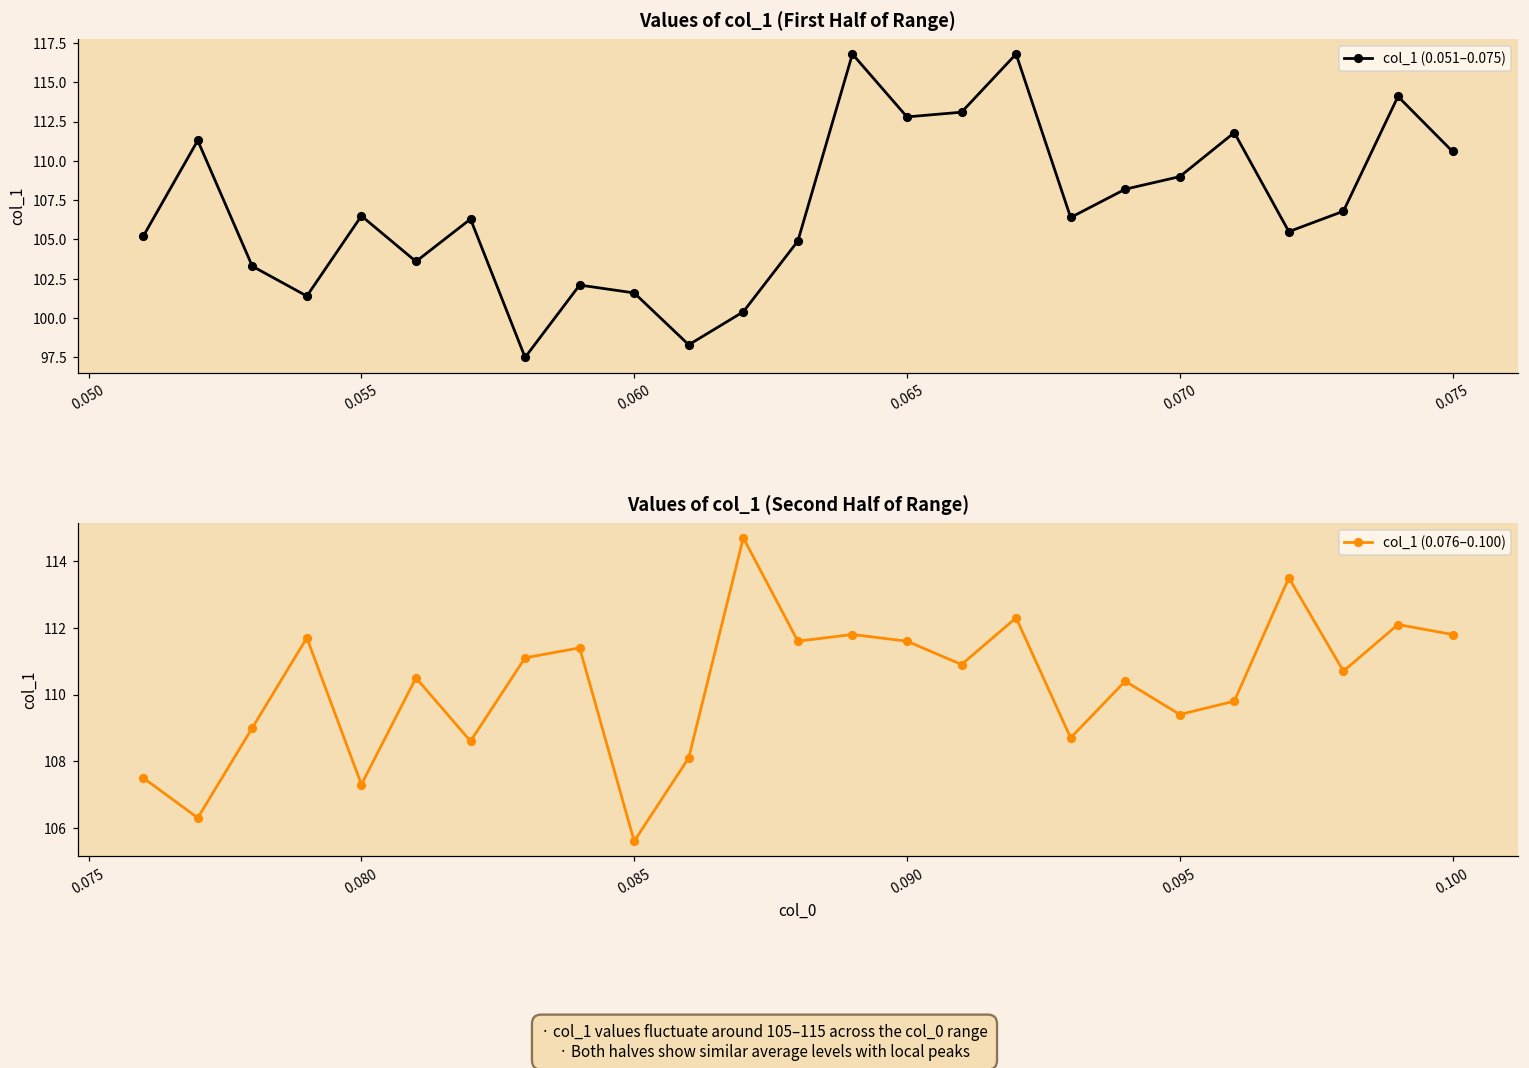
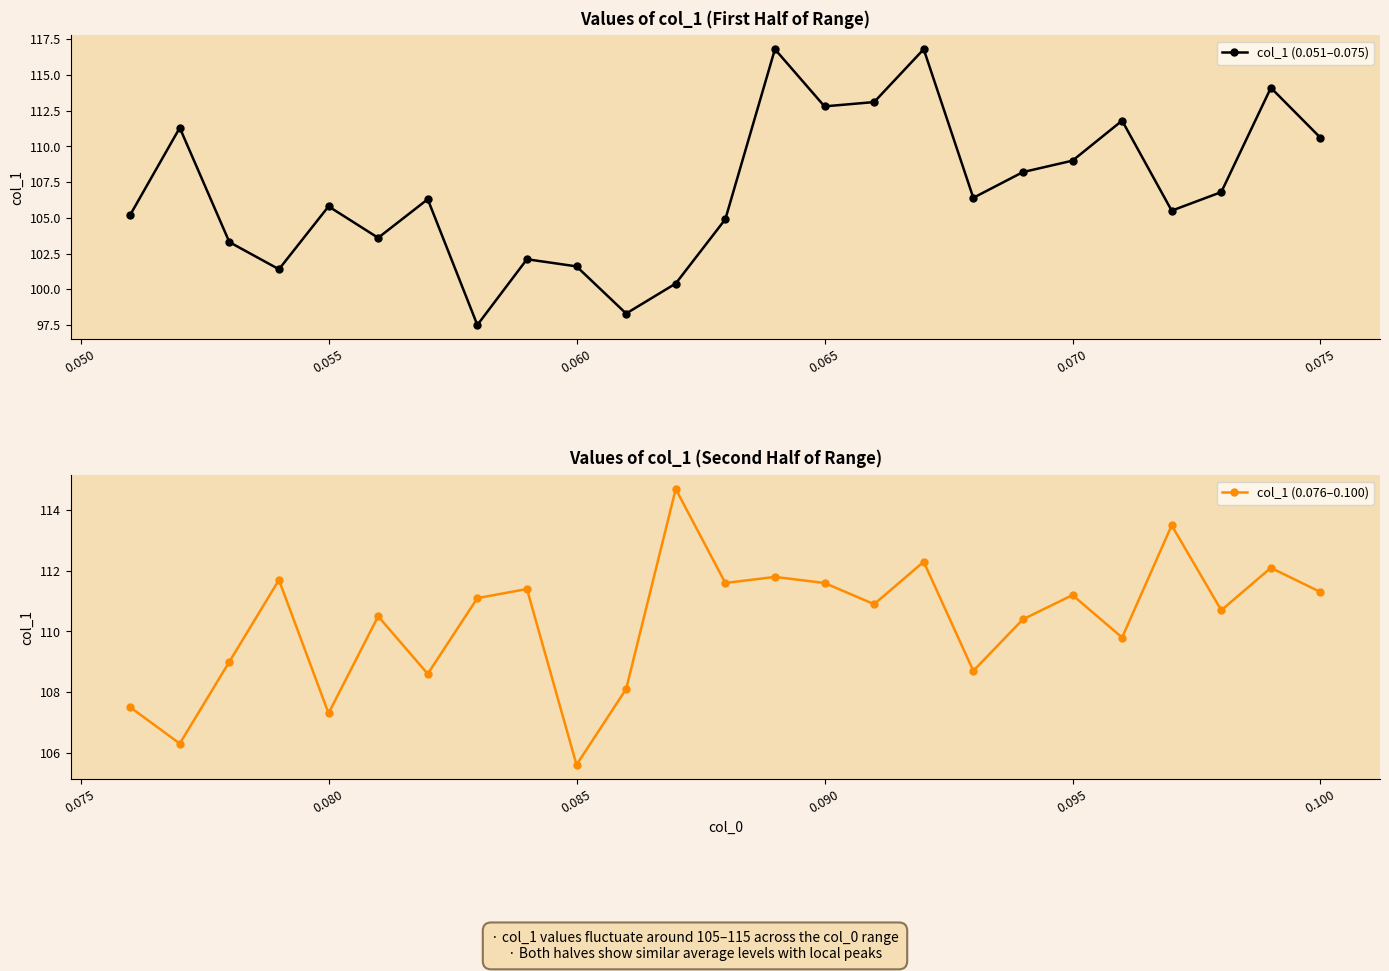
Values of col_1 (First Half of Range), 0.055: 106.5 -> 105.8
Values of col_1 (Second Half of Range), 0.095: 109.4 -> 111.2
Values of col_1 (Second Half of Range), 0.100: 111.8 -> 111.3
